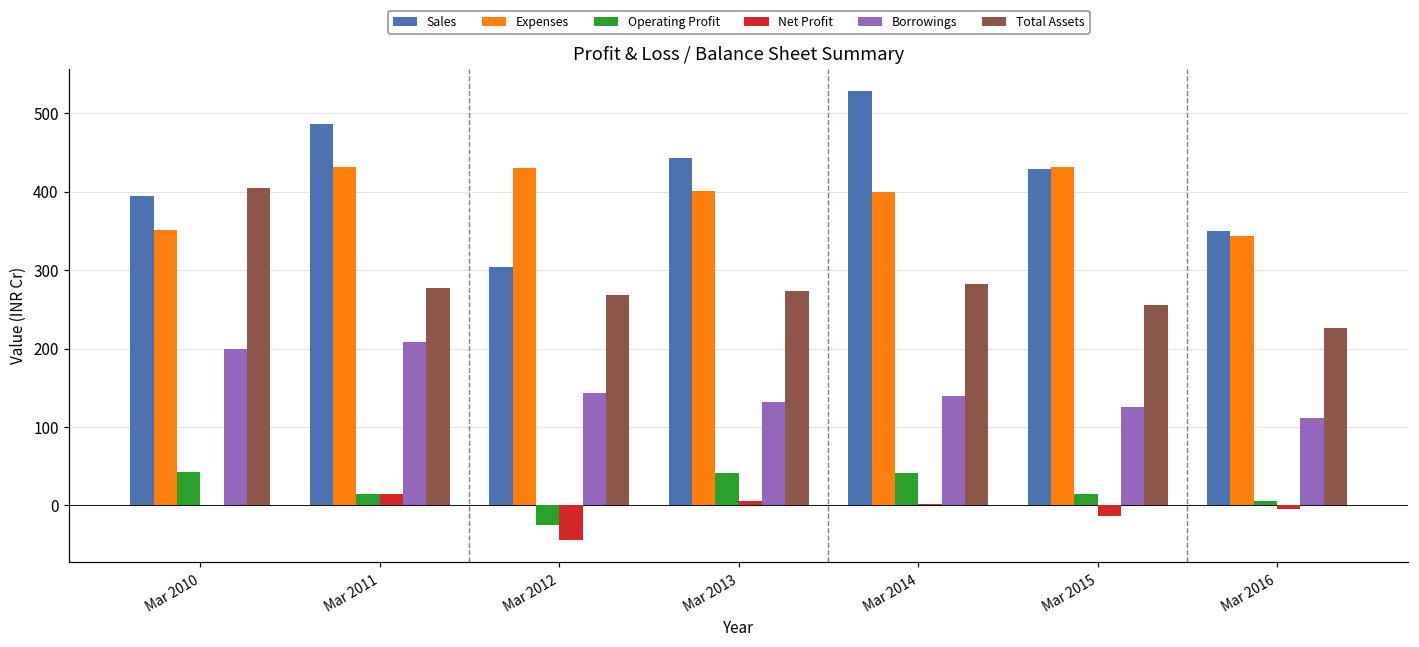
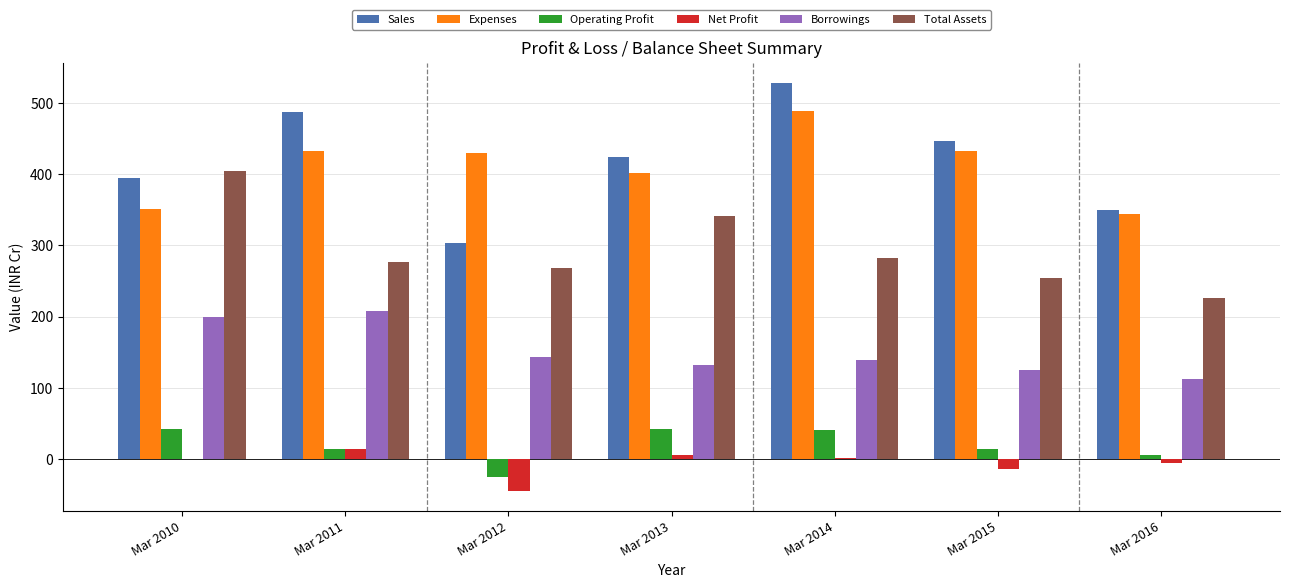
Sales, Mar 2013: 440 -> 420
Total Assets, Mar 2013: 270 -> 340
Expenses, Mar 2014: 400 -> 490
Sales, Mar 2015: 430 -> 450
